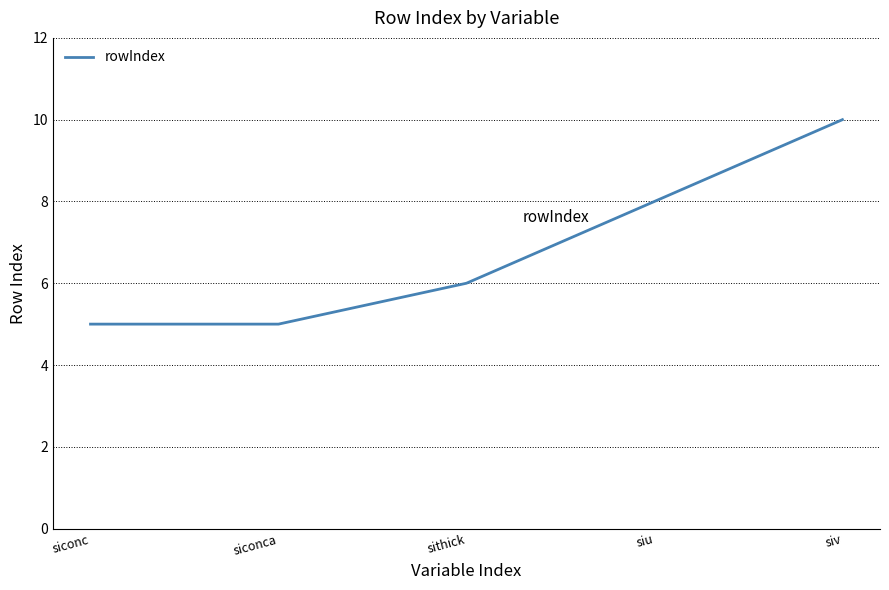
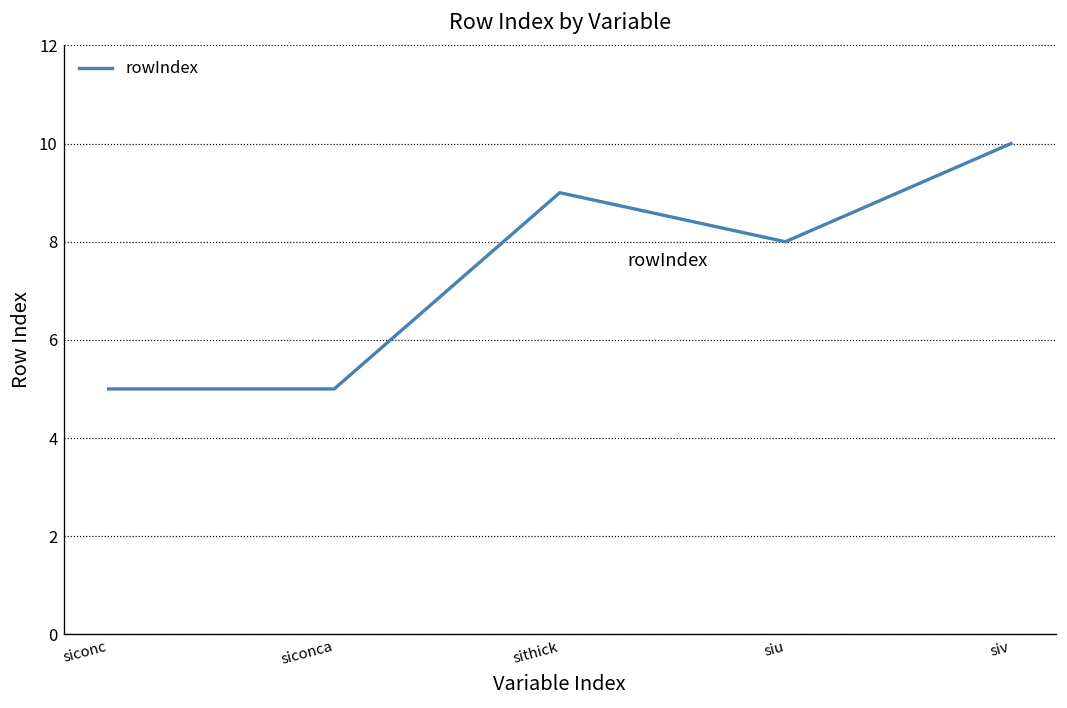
sithick: 6 -> 9
